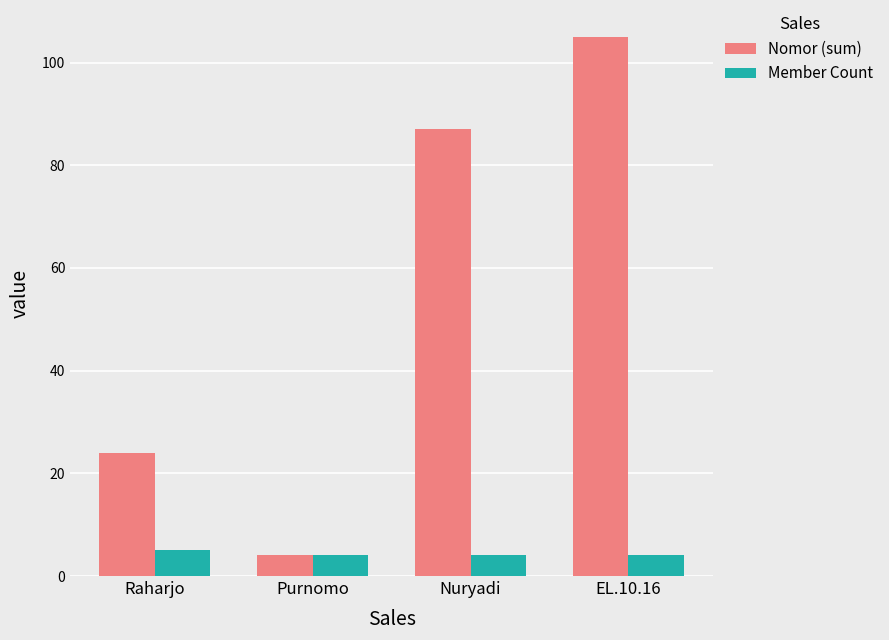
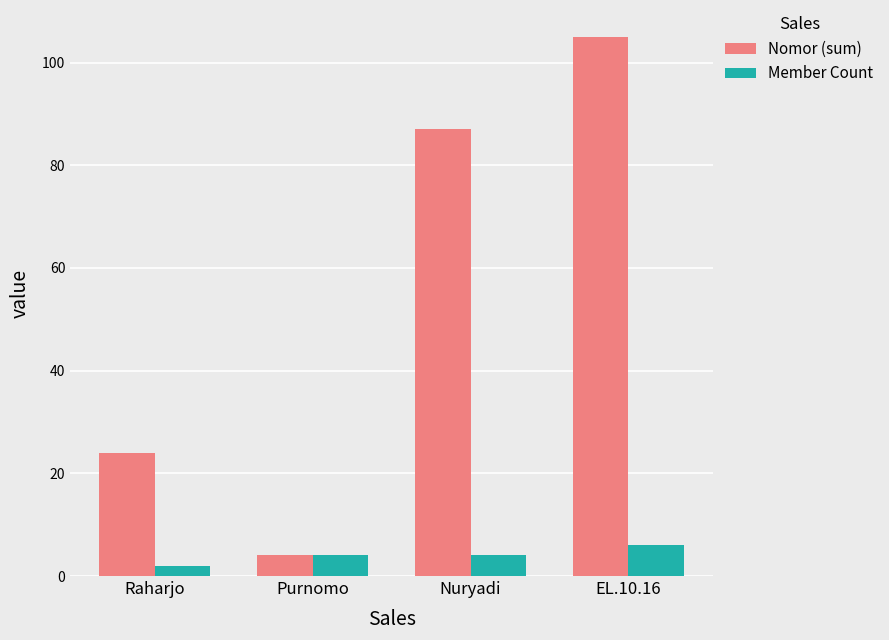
Member Count, Raharjo: 5 -> 2
Member Count, EL.10.16: 4 -> 6
